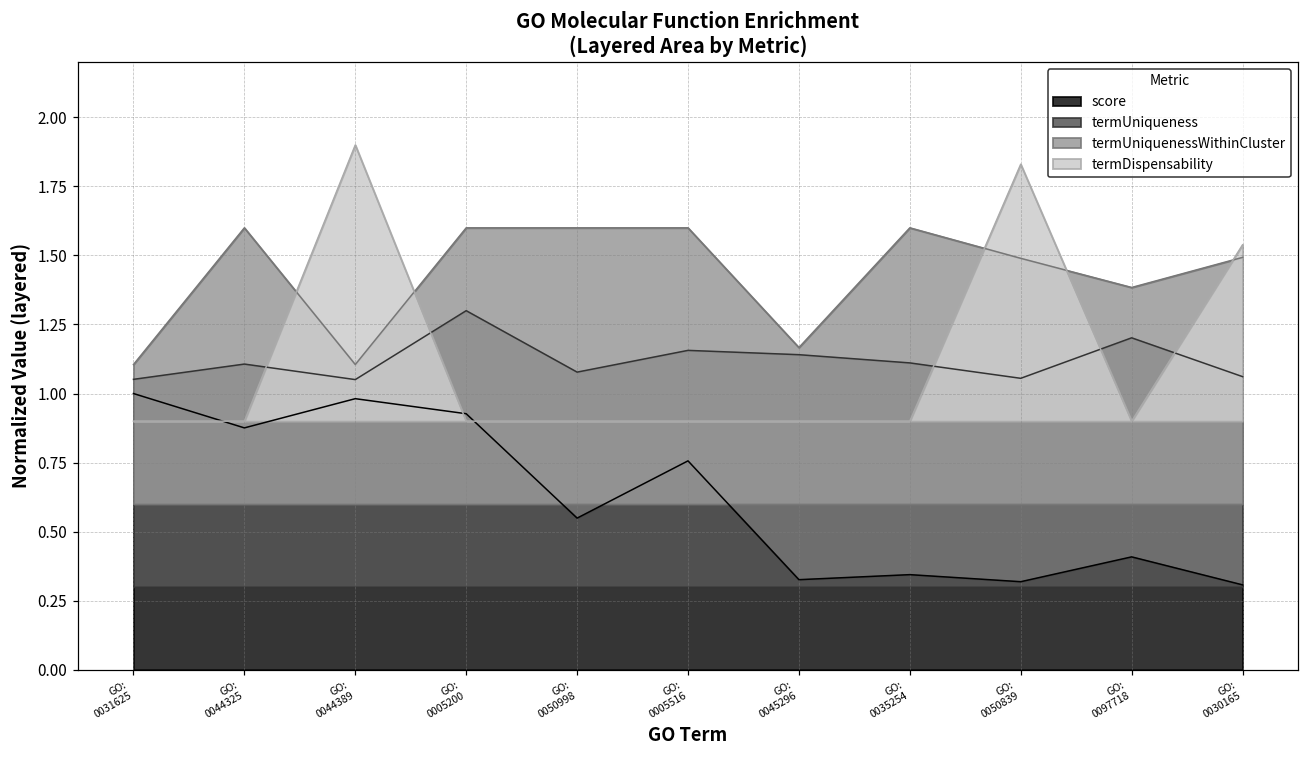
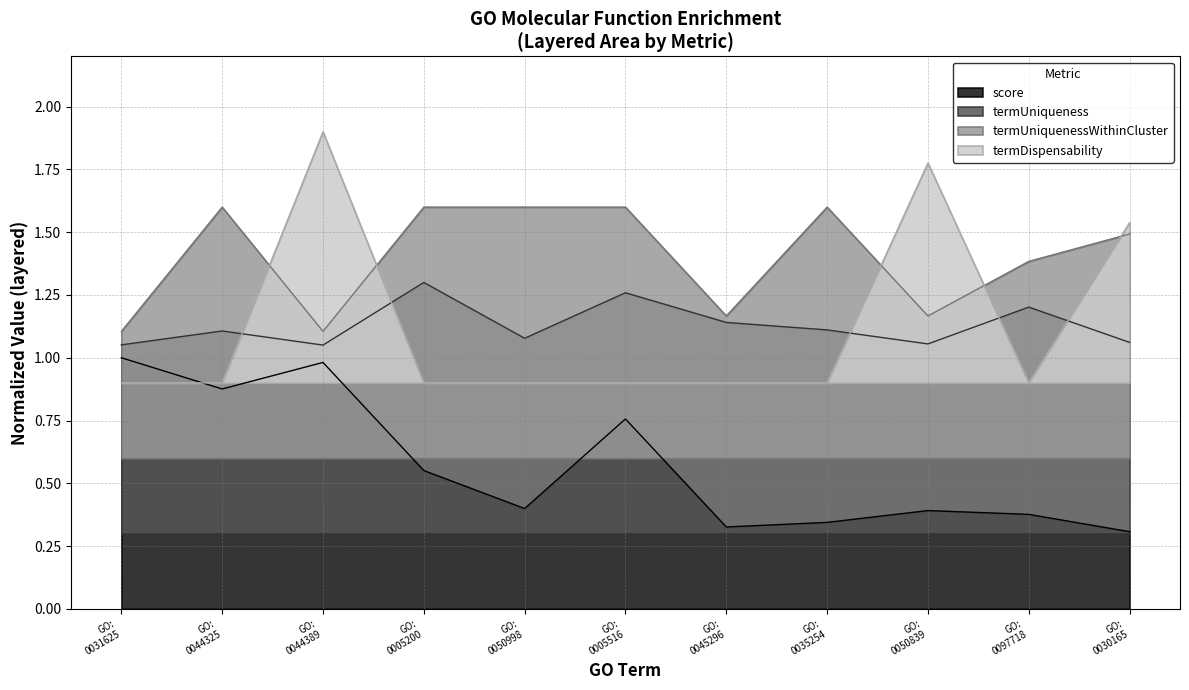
score, GO: 0005200: 0.93 -> 0.55
score, GO: 0050998: 0.55 -> 0.40
termUniqueness, GO: 0005516: 1.16 -> 1.26
score, GO: 0050839: 0.32 -> 0.39
termUniquenessWithinCluster, GO: 0050839: 1.49 -> 1.17
termDispensability, GO: 0050839: 1.83 -> 1.78
score, GO: 0097718: 0.41 -> 0.38
